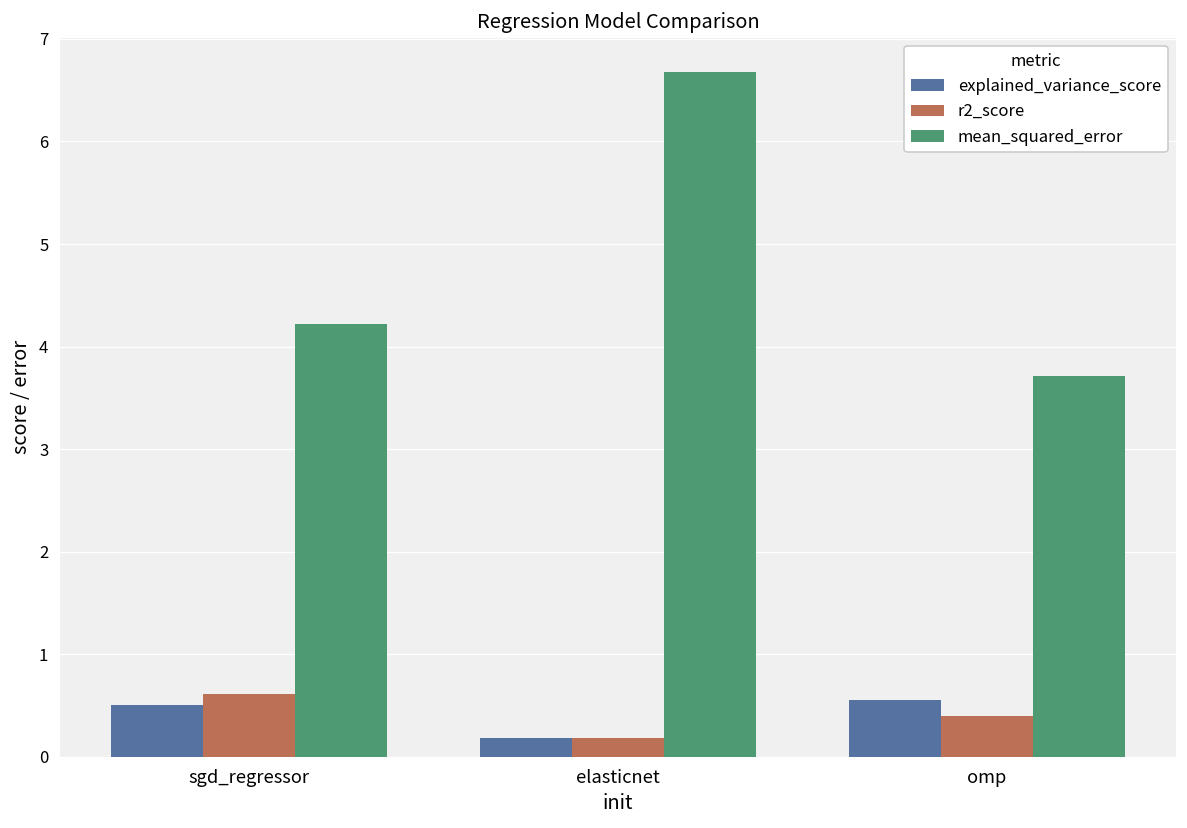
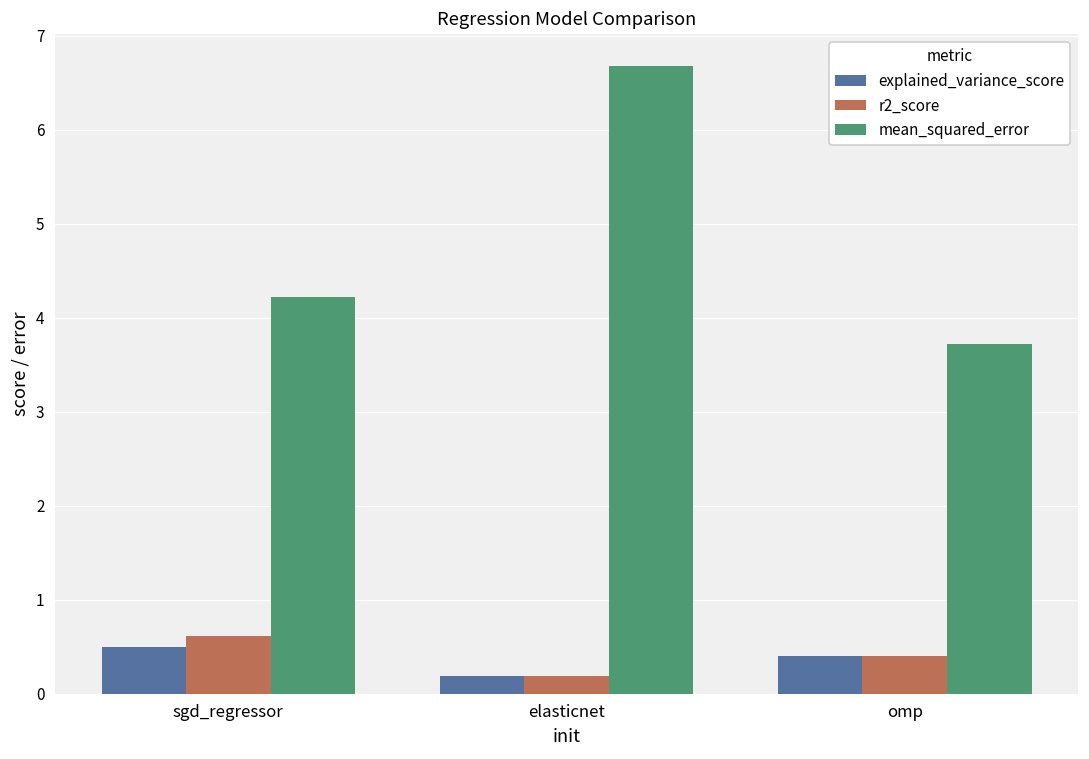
explained_variance_score, omp: 0.6 -> 0.4
